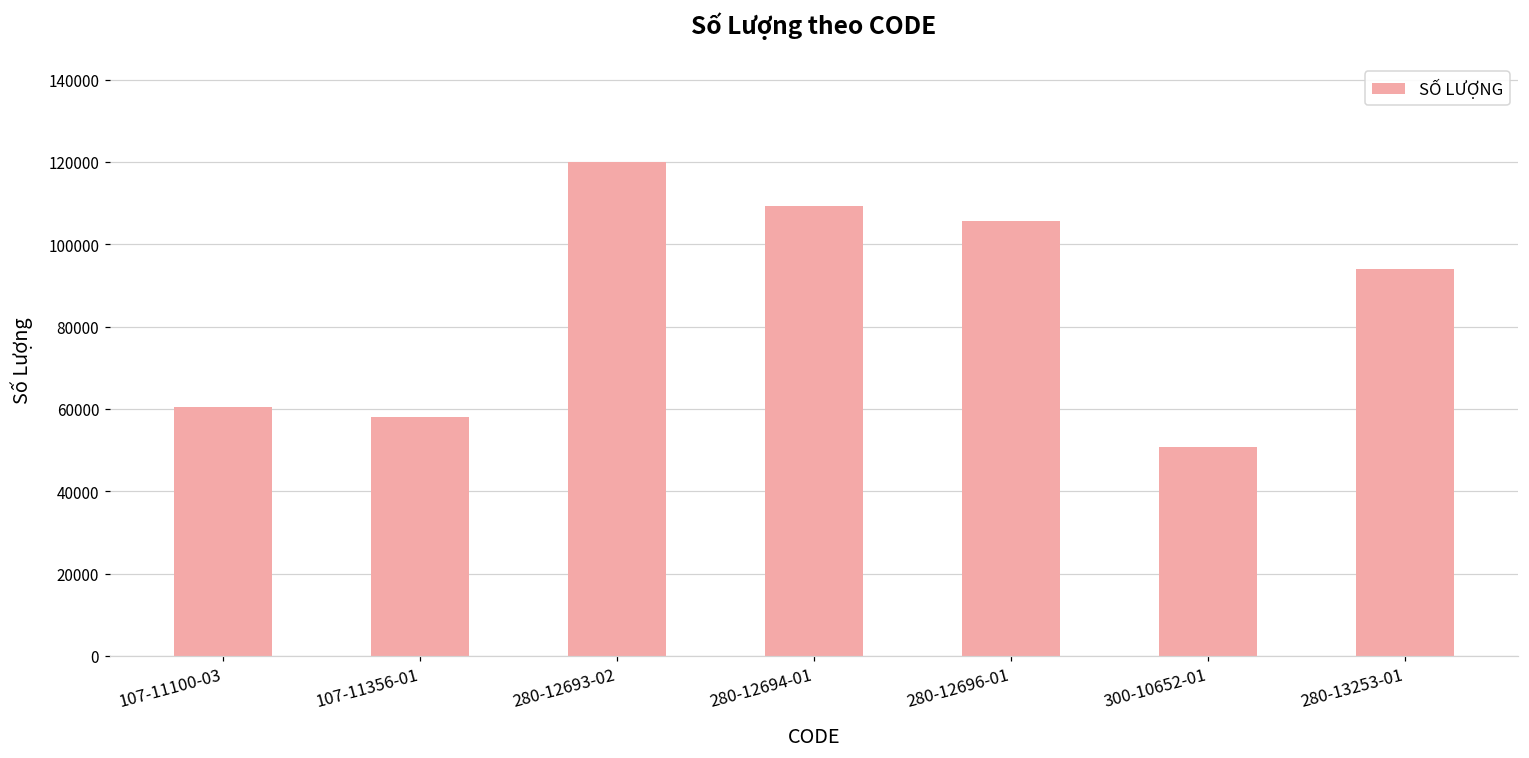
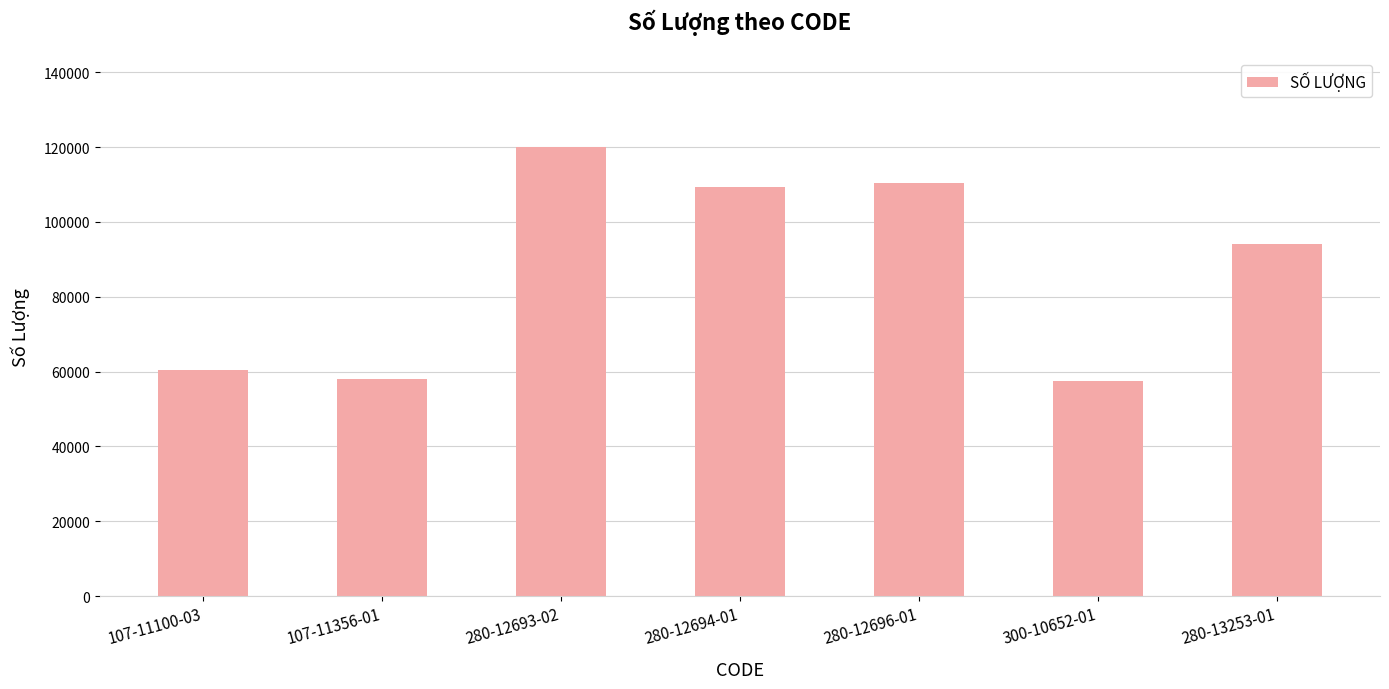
280-12696-01: 106000 -> 110000
300-10652-01: 51000 -> 58000
